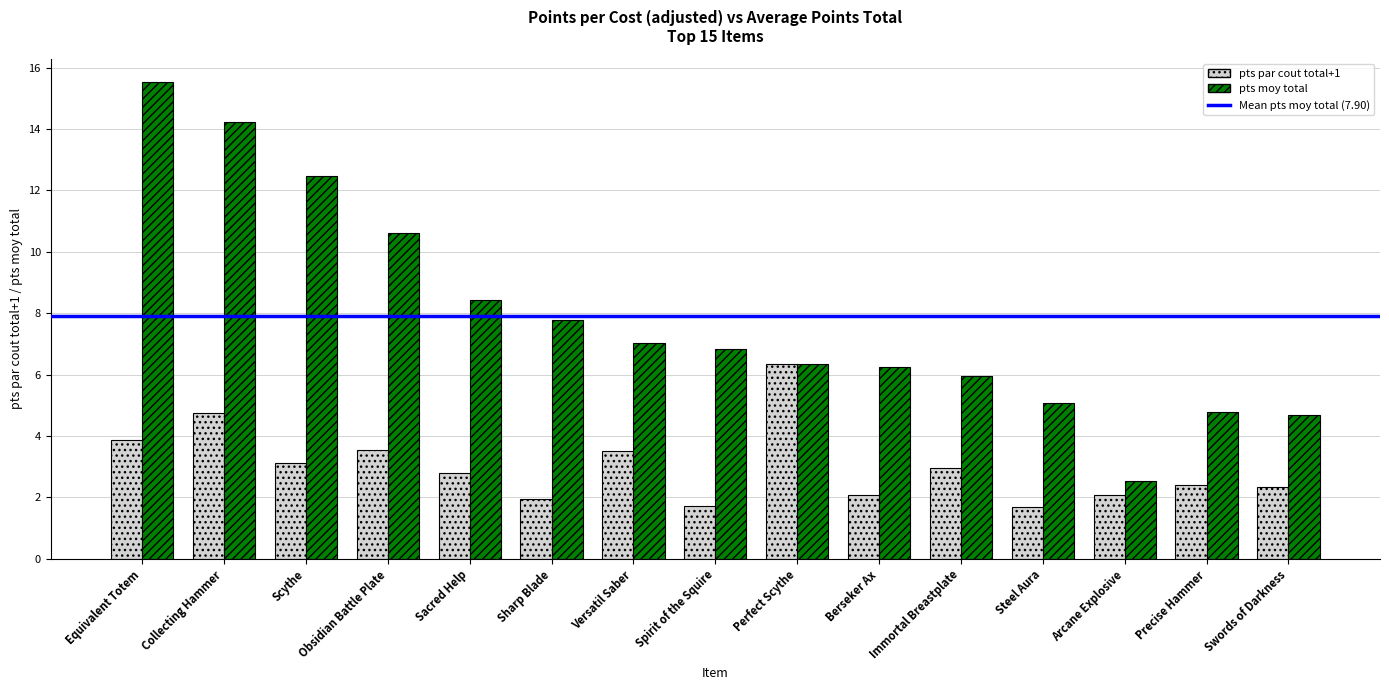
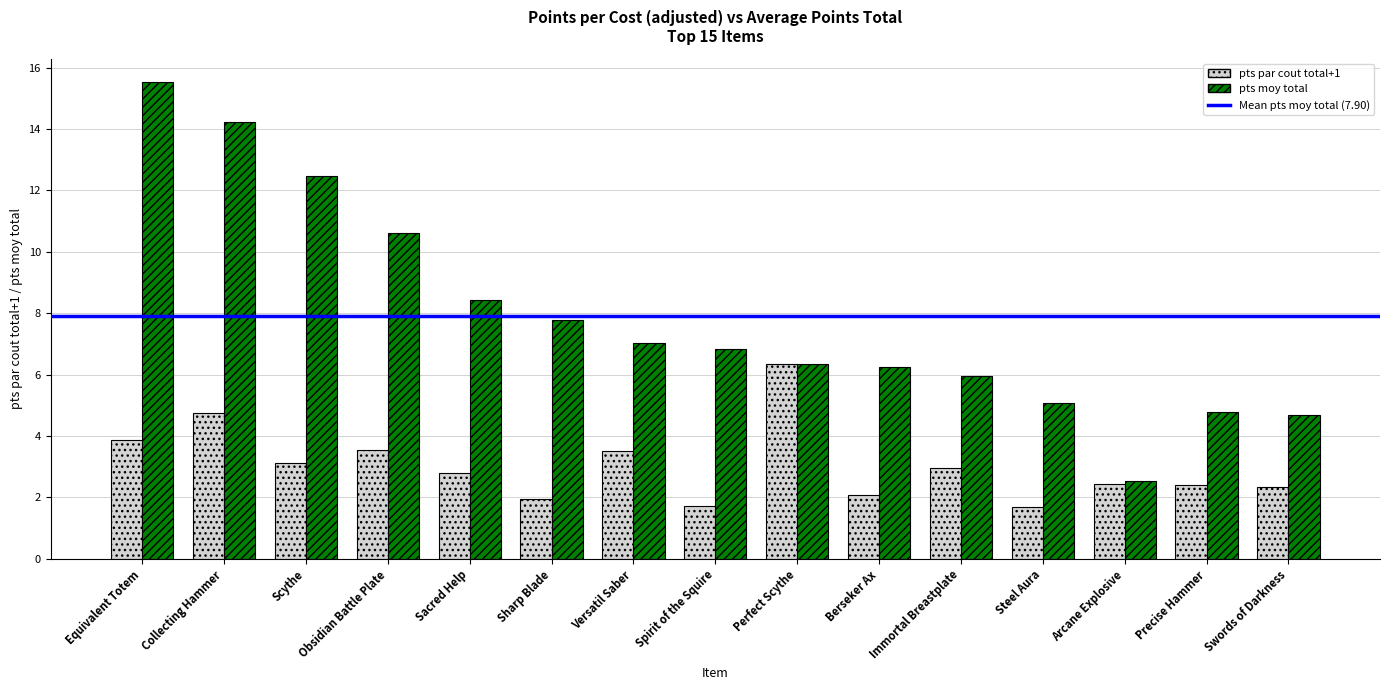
pts par cout total+1, Arcane Explosive: 2.1 -> 2.4
